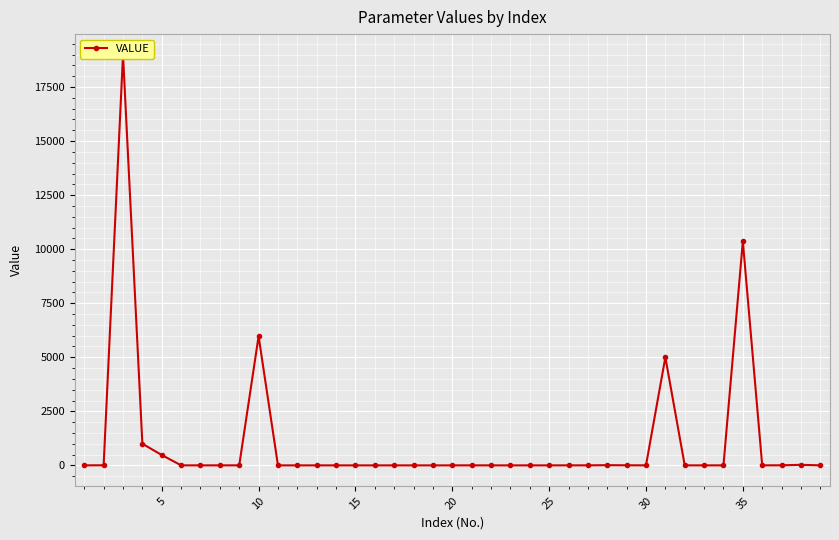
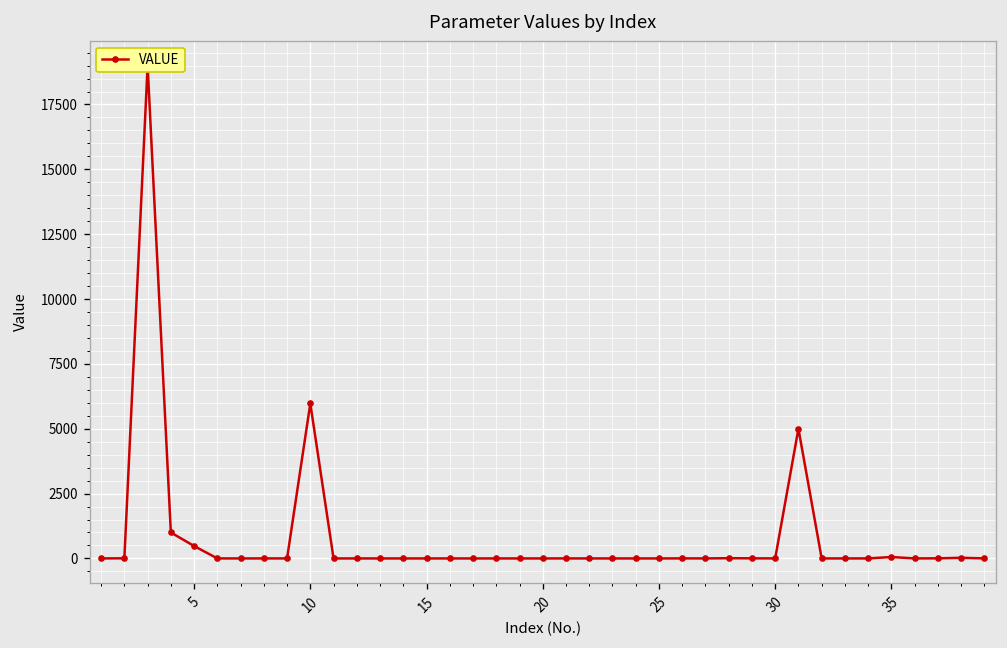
35: 10400 -> 100
